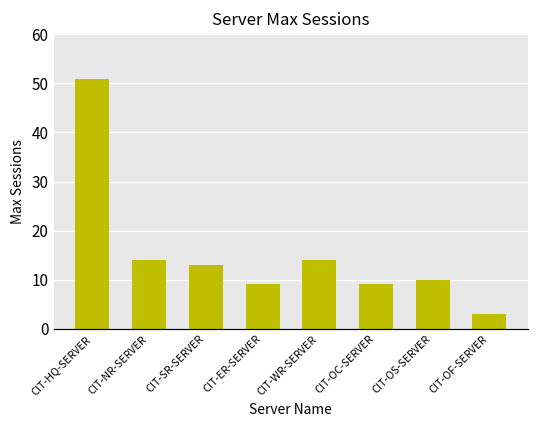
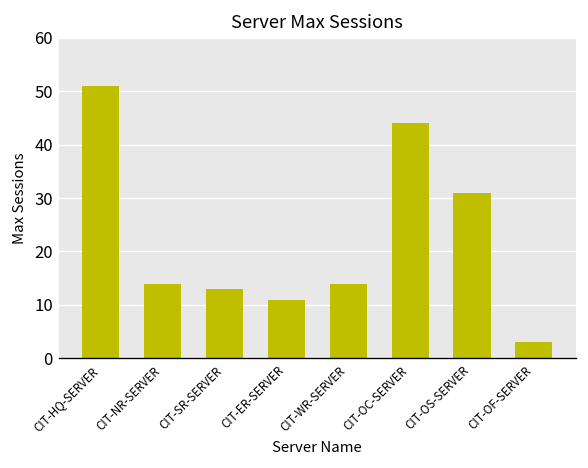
CIT-ER-SERVER: 9 -> 11
CIT-OC-SERVER: 9 -> 44
CIT-OS-SERVER: 10 -> 31
